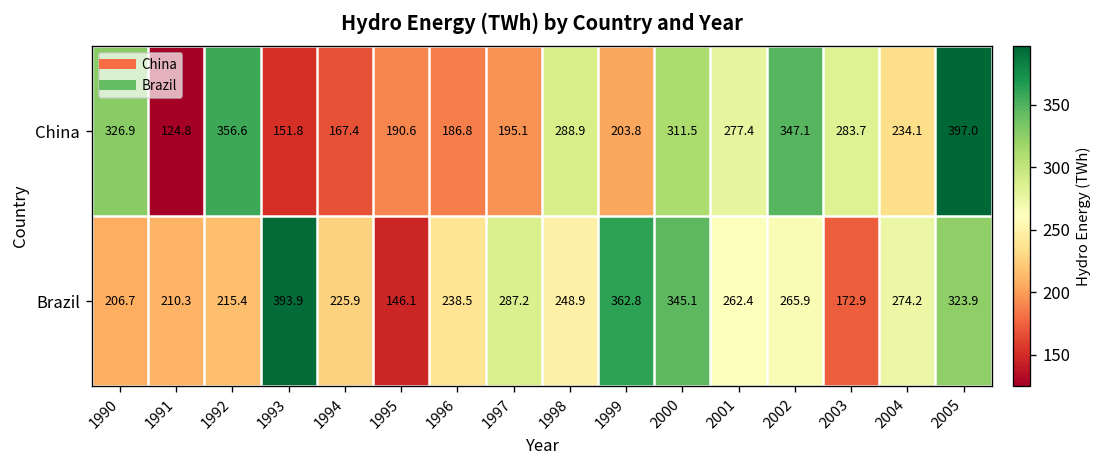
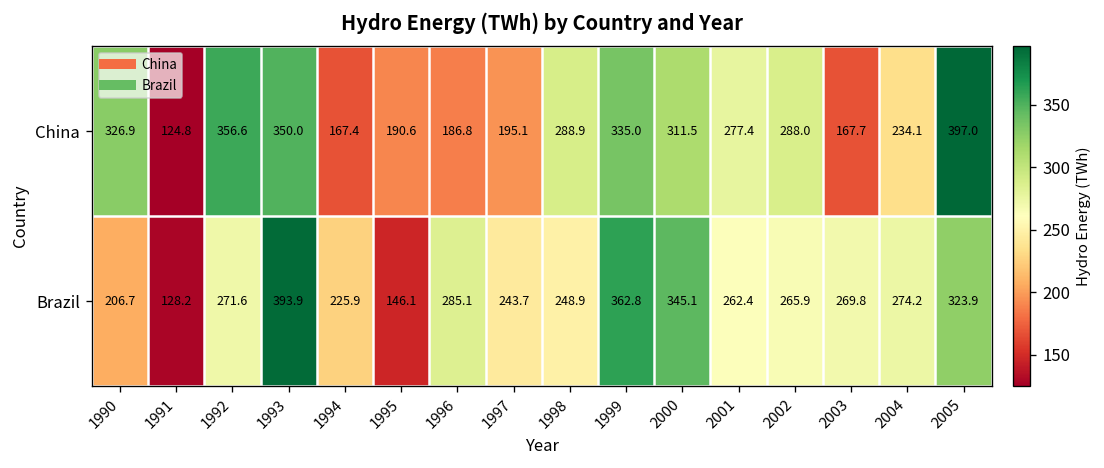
China, 1993: 151.8 -> 350.0
China, 1999: 203.8 -> 335.0
China, 2002: 347.1 -> 288.0
China, 2003: 283.7 -> 167.7
Brazil, 1991: 210.3 -> 128.2
Brazil, 1992: 215.4 -> 271.6
Brazil, 1996: 238.5 -> 285.1
Brazil, 1997: 287.2 -> 243.7
Brazil, 2003: 172.9 -> 269.8
